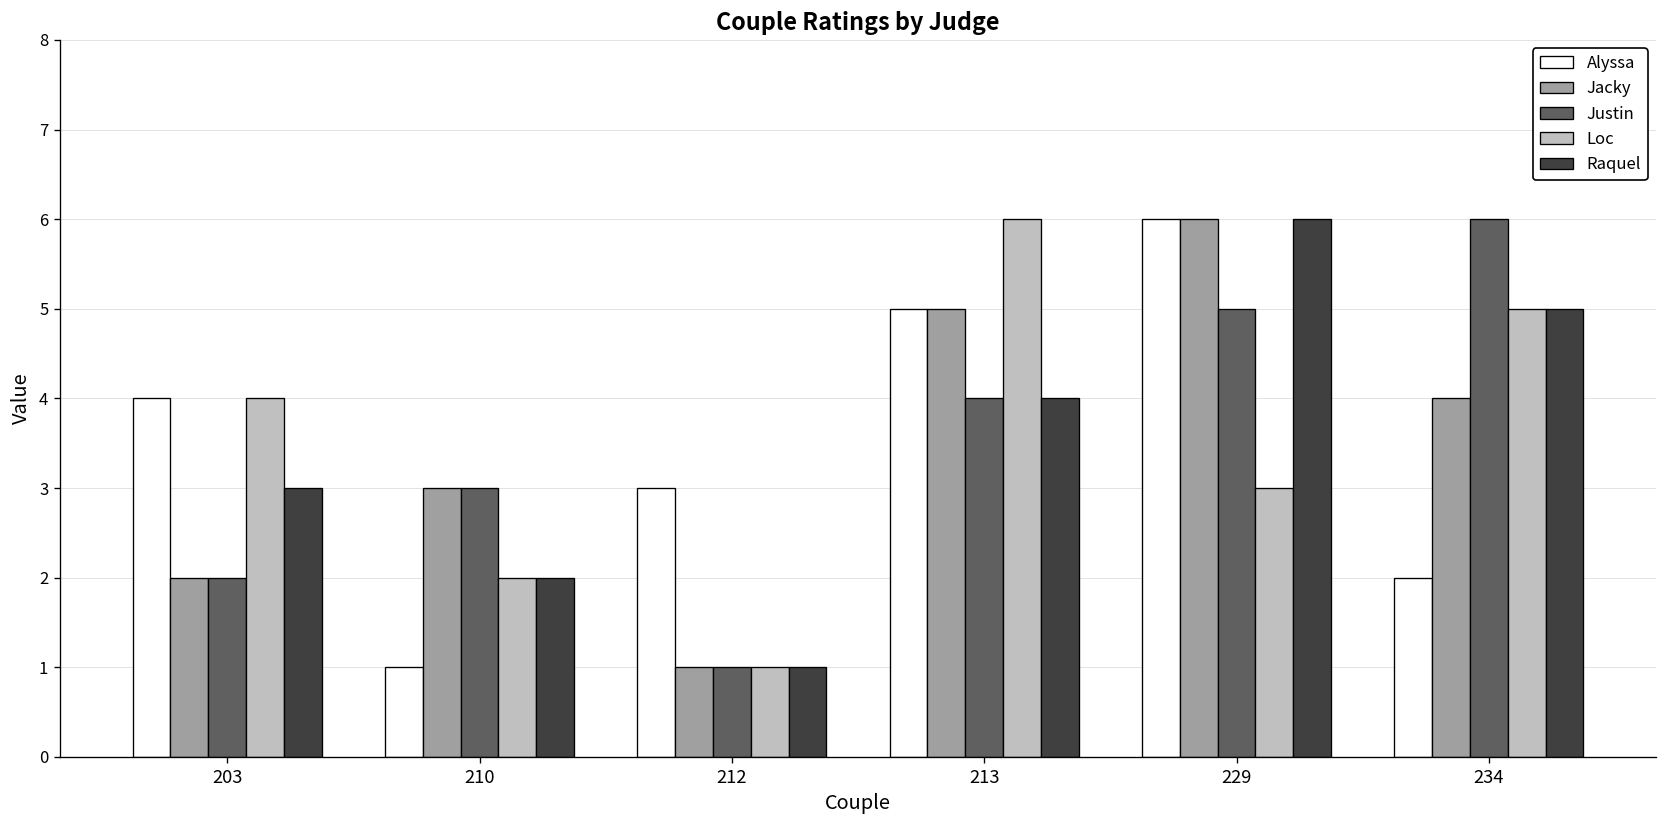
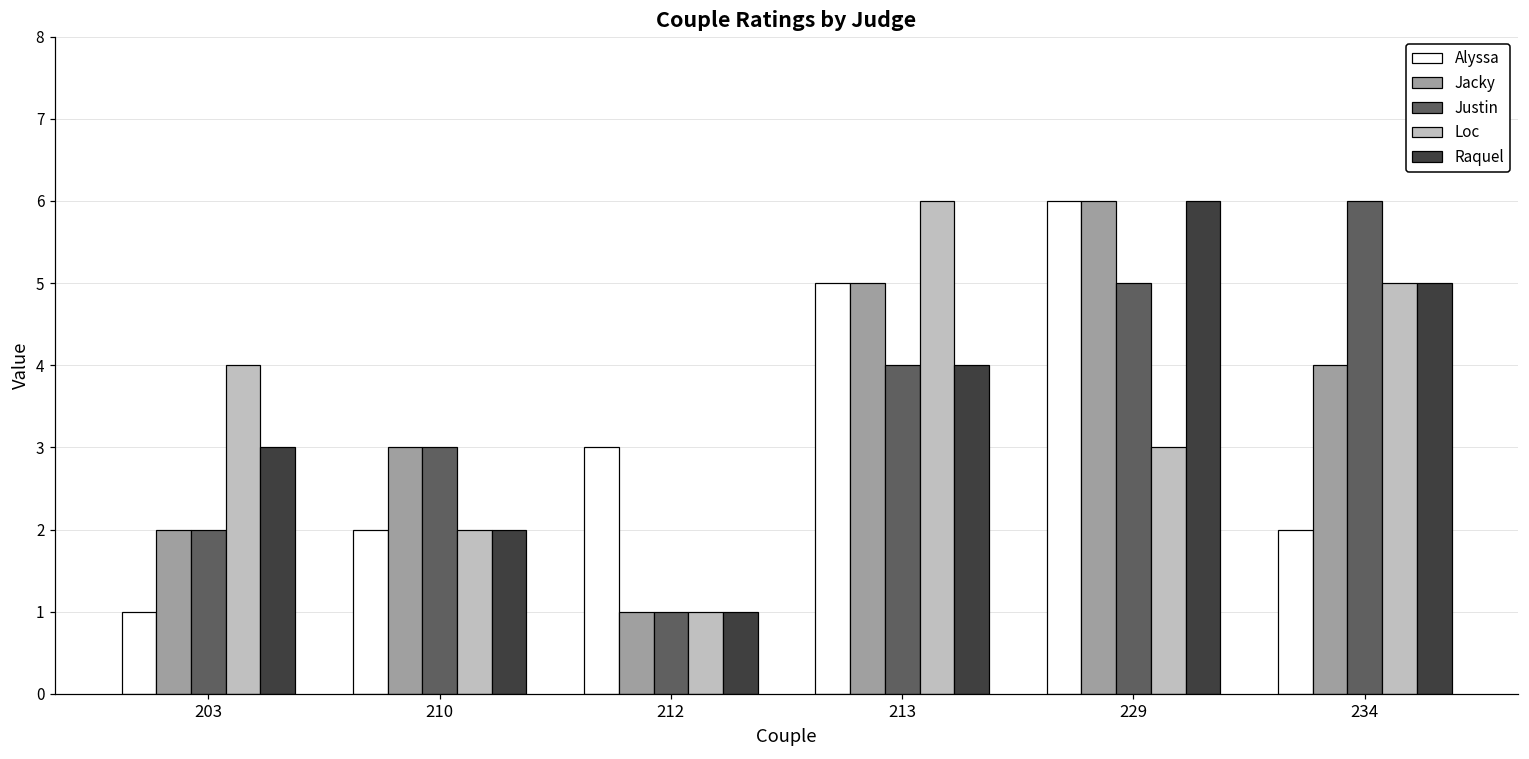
Alyssa, 203: 4 -> 1
Alyssa, 210: 1 -> 2
